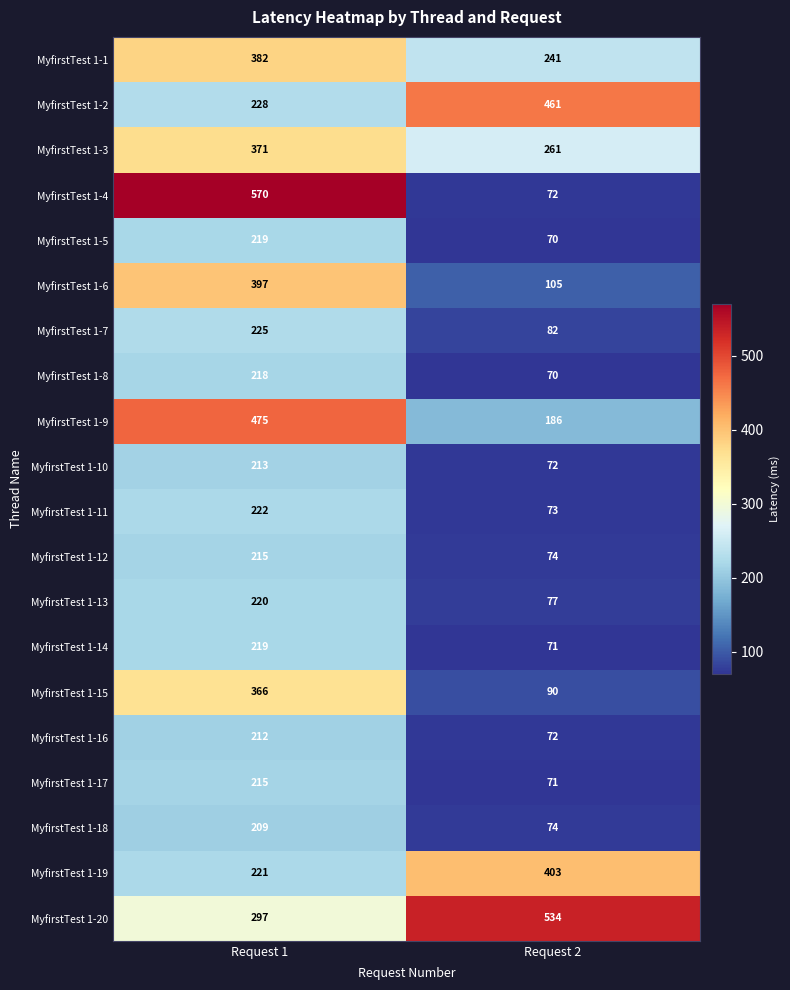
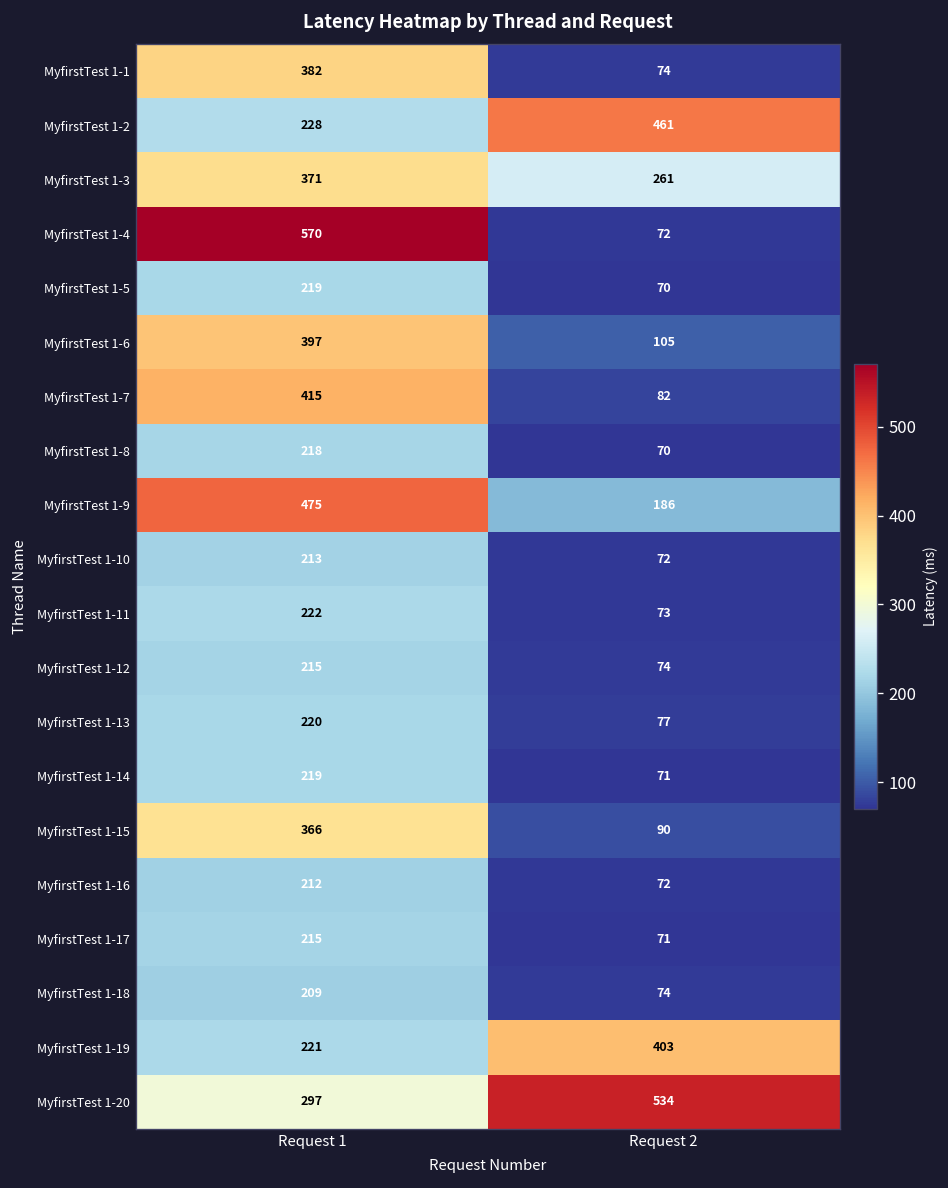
MyfirstTest 1-1, Request 2: 241 -> 74
MyfirstTest 1-7, Request 1: 225 -> 415
